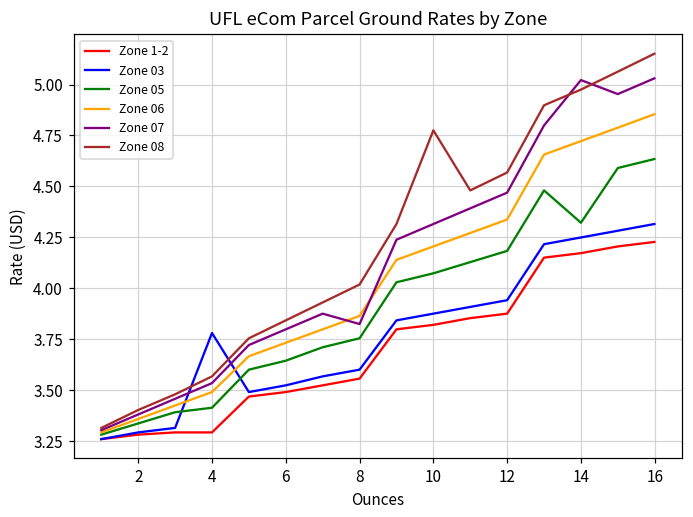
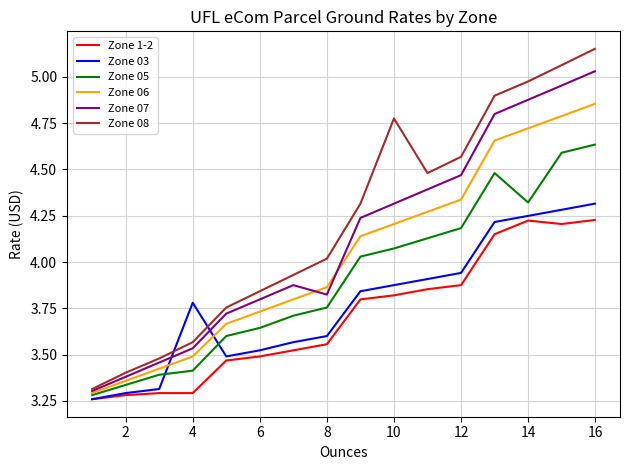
Zone 1-2, 14: 4.17 -> 4.22
Zone 07, 14: 5.02 -> 4.88
